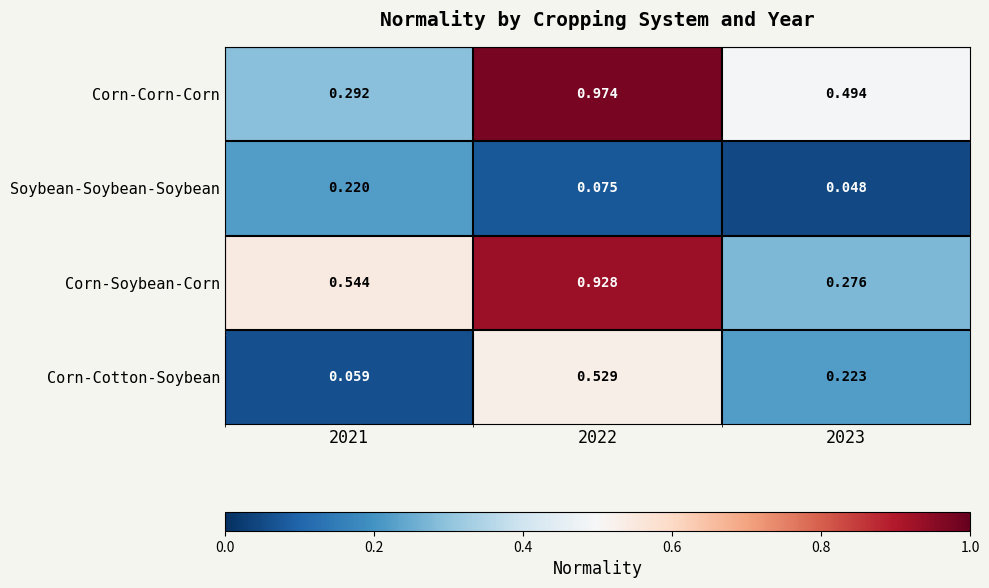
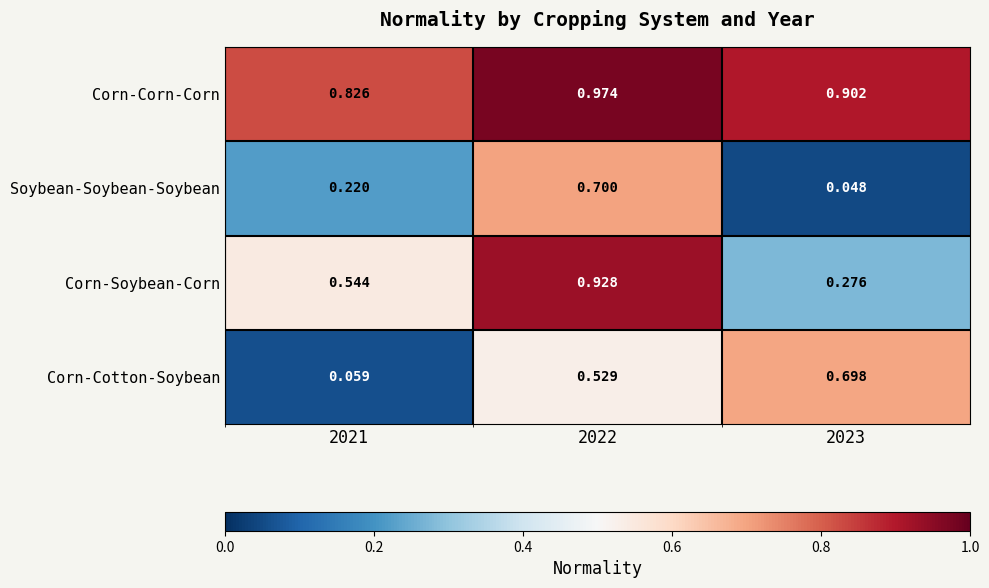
Corn-Corn-Corn, 2021: 0.292 -> 0.826
Corn-Corn-Corn, 2023: 0.494 -> 0.902
Soybean-Soybean-Soybean, 2022: 0.075 -> 0.700
Corn-Cotton-Soybean, 2023: 0.223 -> 0.698
